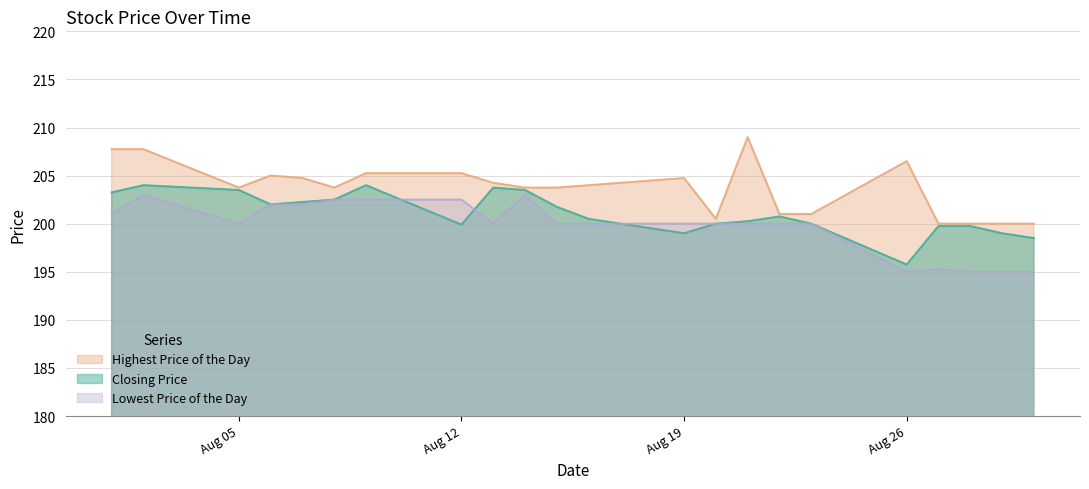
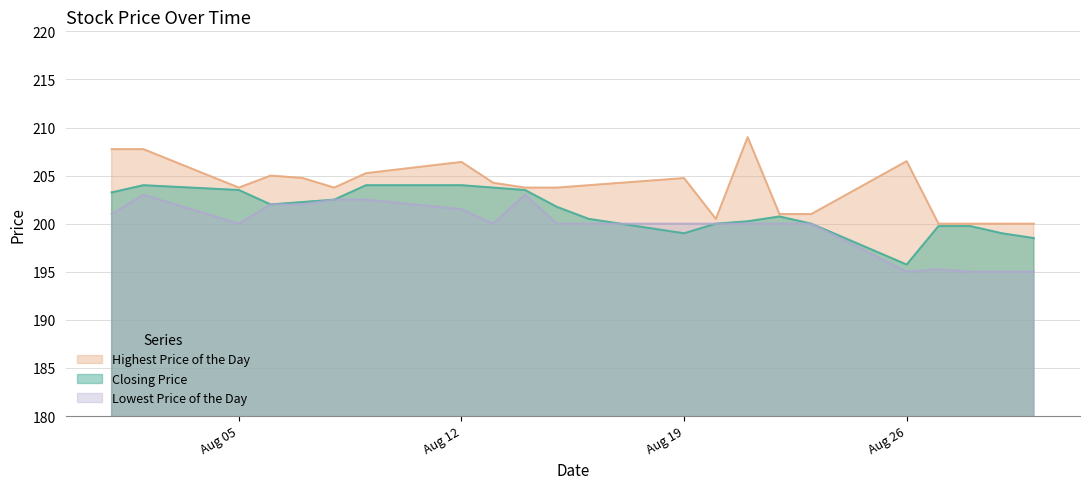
Highest Price of the Day, Aug 12: 205 -> 206
Closing Price, Aug 12: 200 -> 204
Lowest Price of the Day, Aug 12: 203 -> 202
